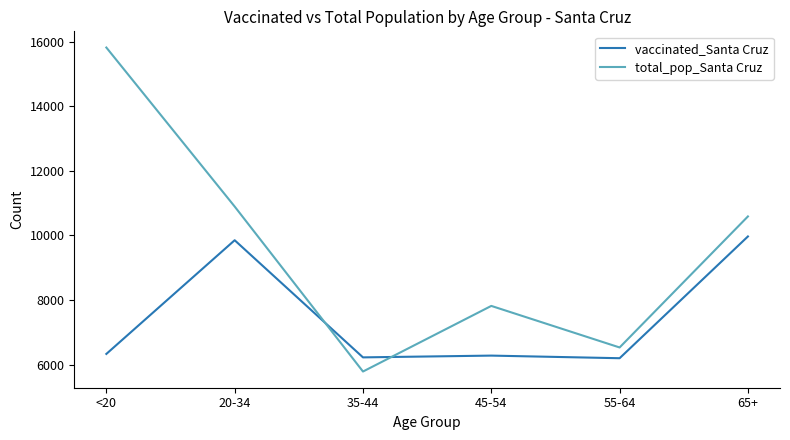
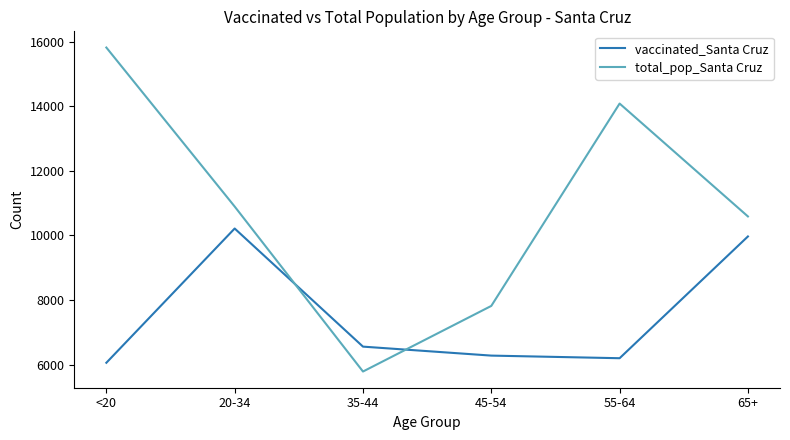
vaccinated_Santa Cruz, <20: 6300 -> 6100
vaccinated_Santa Cruz, 20-34: 9900 -> 10200
vaccinated_Santa Cruz, 35-44: 6200 -> 6600
total_pop_Santa Cruz, 55-64: 6500 -> 14100
